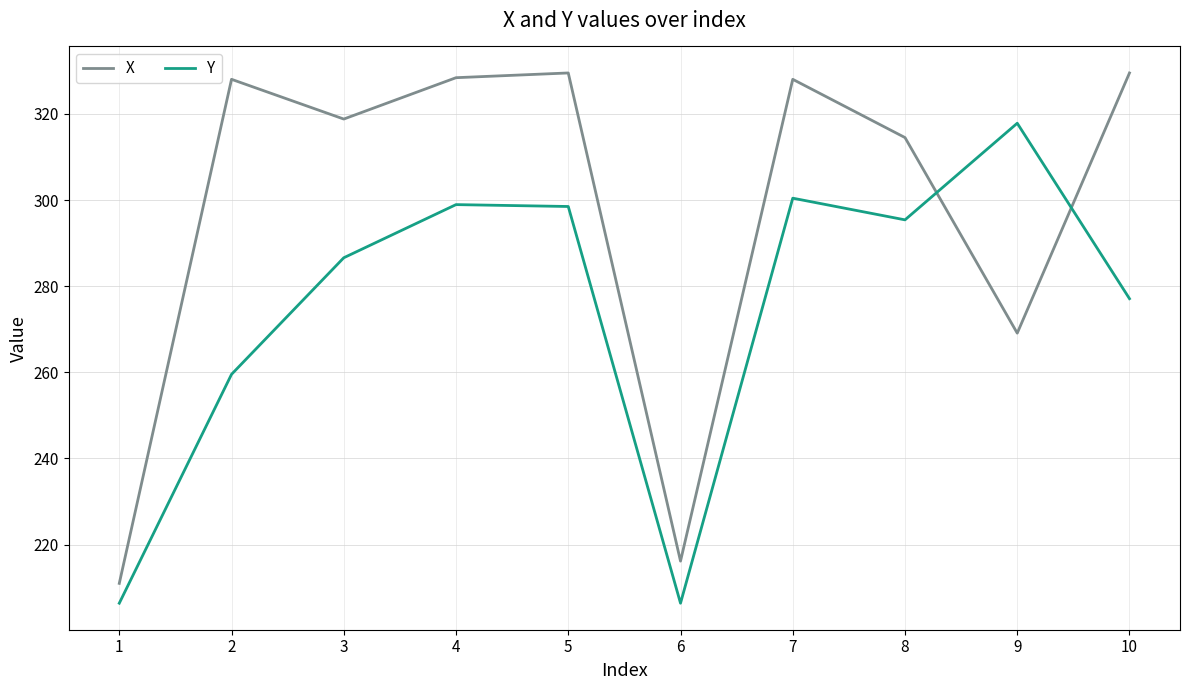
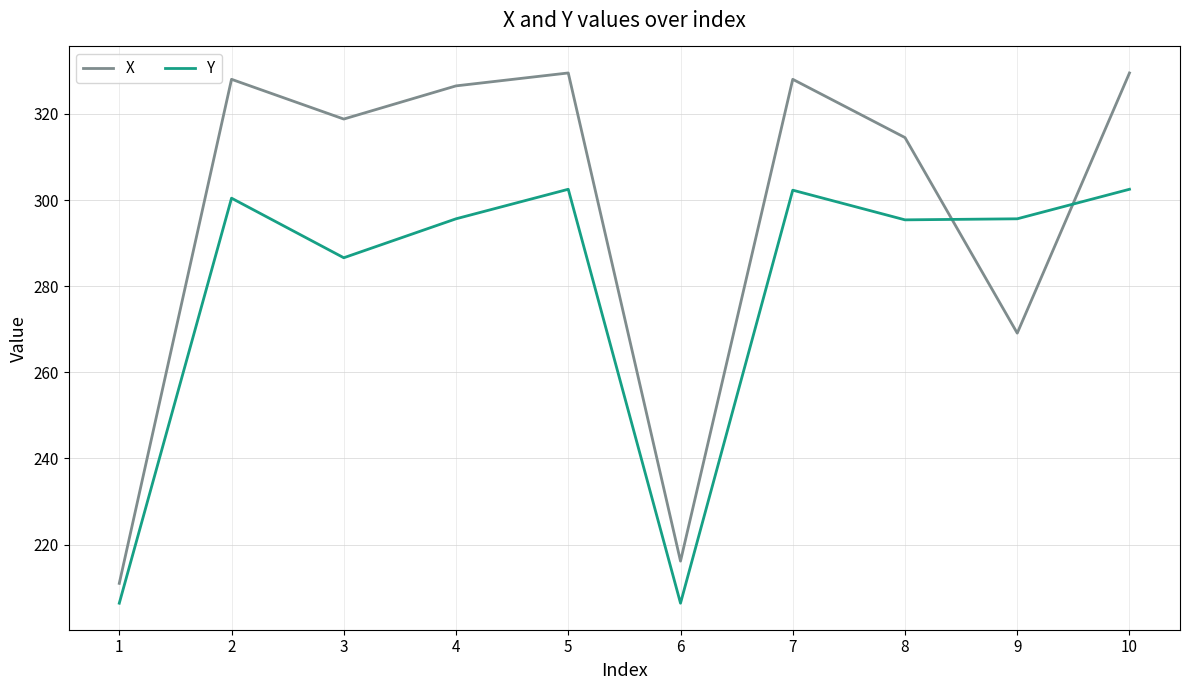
Y, 2: 260 -> 300
X, 4: 328 -> 327
Y, 4: 299 -> 296
Y, 5: 299 -> 303
Y, 7: 300 -> 302
Y, 9: 318 -> 296
Y, 10: 277 -> 303
